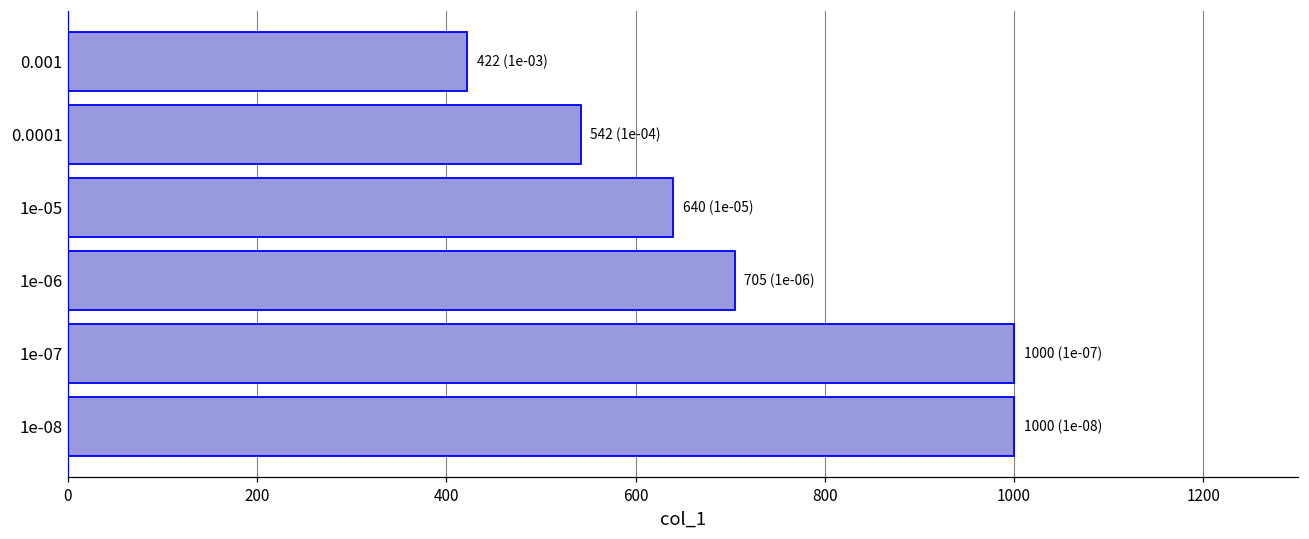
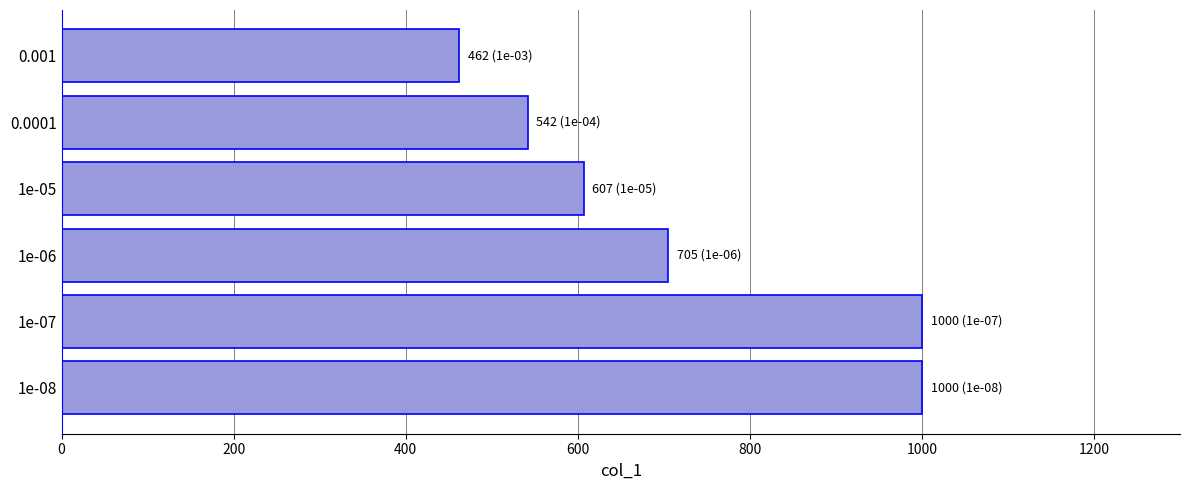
0.001: 422 -> 462
1e-05: 640 -> 607
